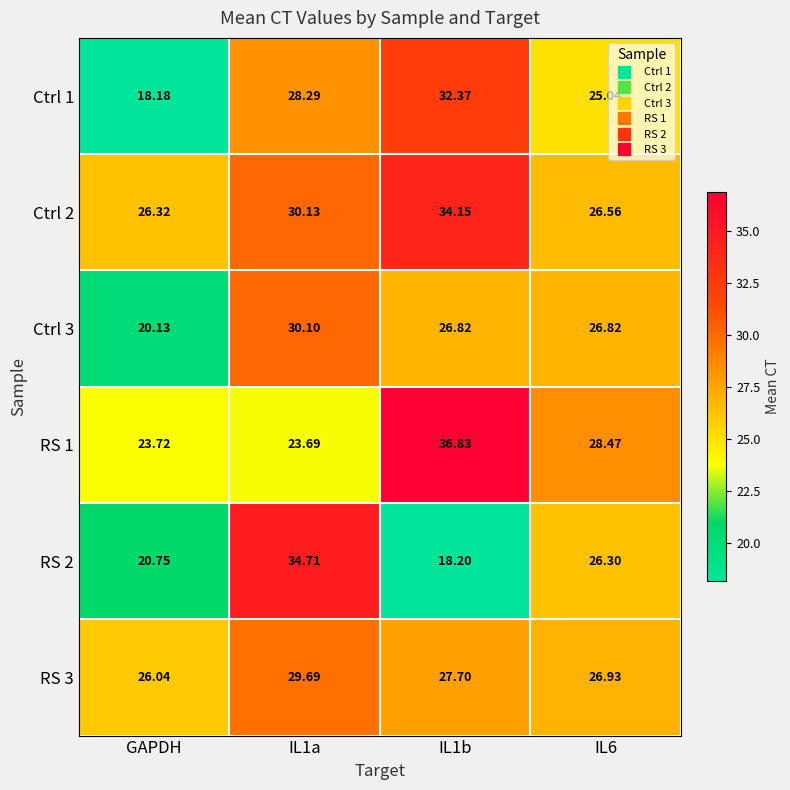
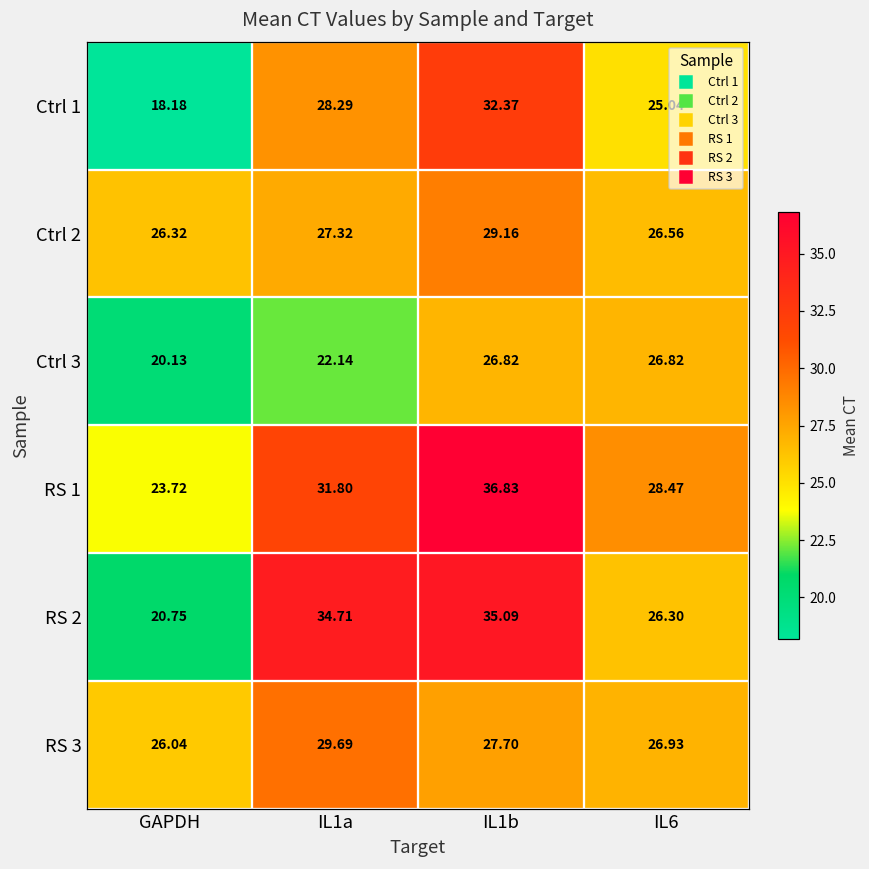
Ctrl 2, IL1a: 30.13 -> 27.32
Ctrl 2, IL1b: 34.15 -> 29.16
Ctrl 3, IL1a: 30.10 -> 22.14
RS 1, IL1a: 23.69 -> 31.80
RS 2, IL1b: 18.20 -> 35.09
